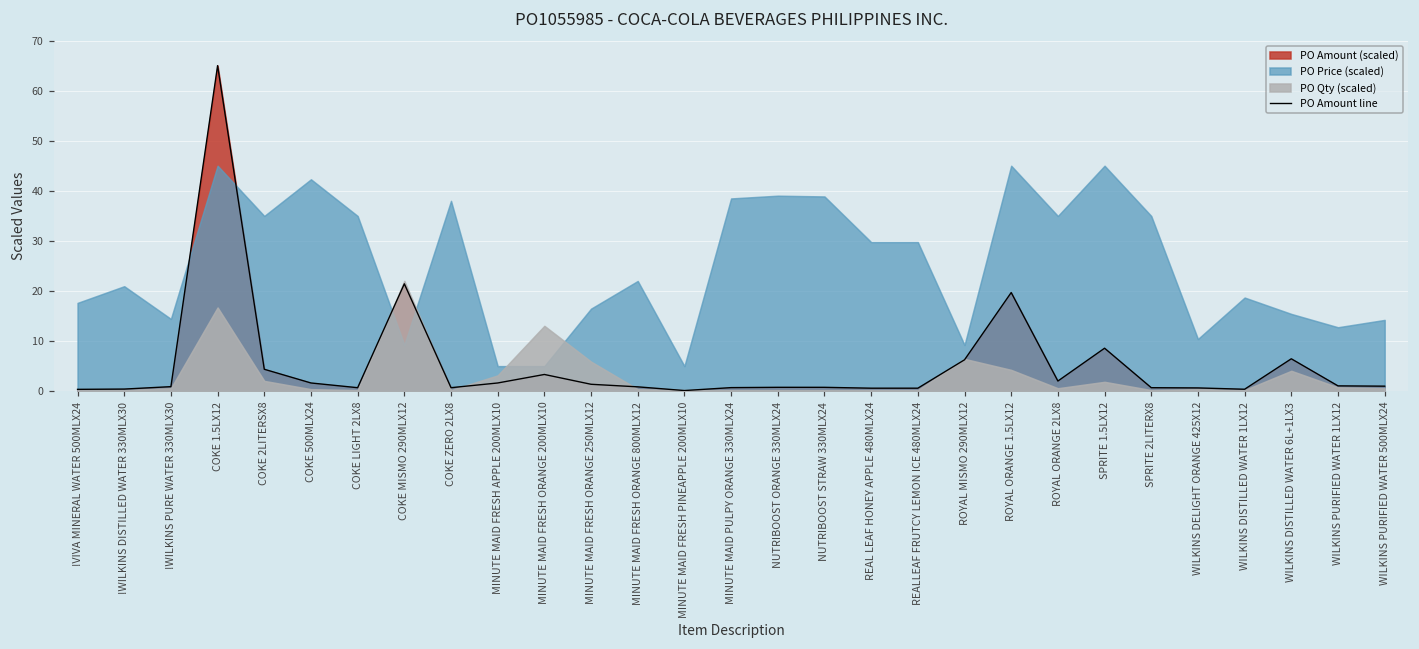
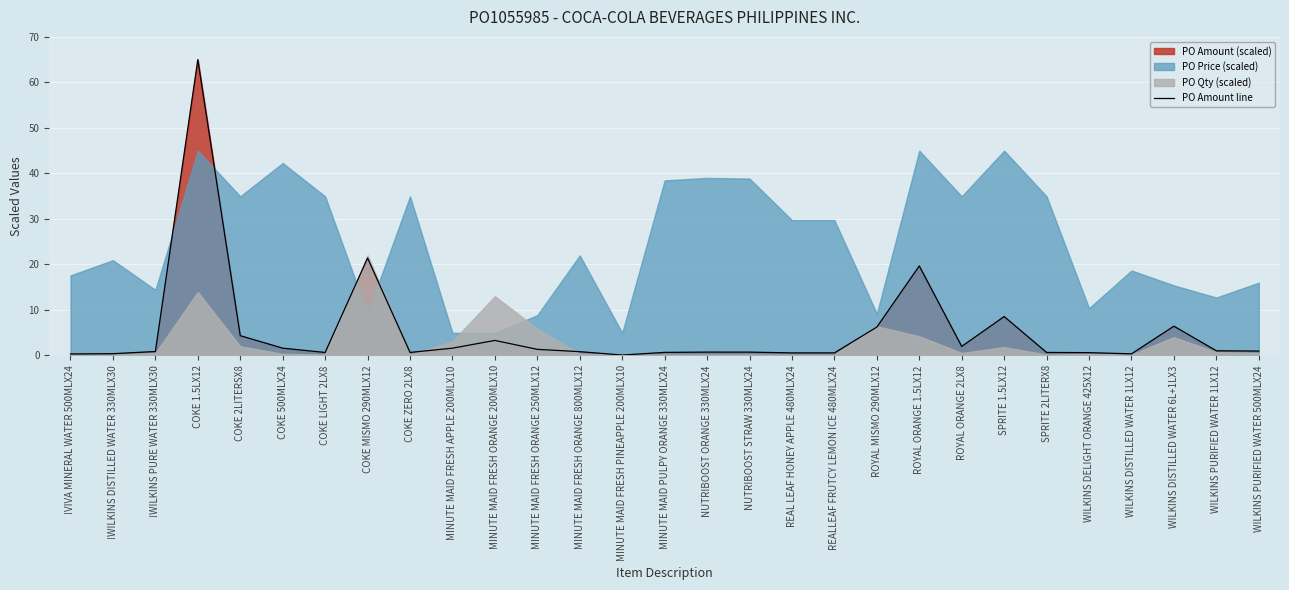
PO Qty (scaled), COKE 1.5LX12: 17 -> 14
PO Price (scaled), COKE ZERO 2LX8: 38 -> 35
PO Price (scaled), MINUTE MAID FRESH ORANGE 250MLX12: 16 -> 9
PO Price (scaled), WILKINS PURIFIED WATER 500MLX24: 14 -> 16
